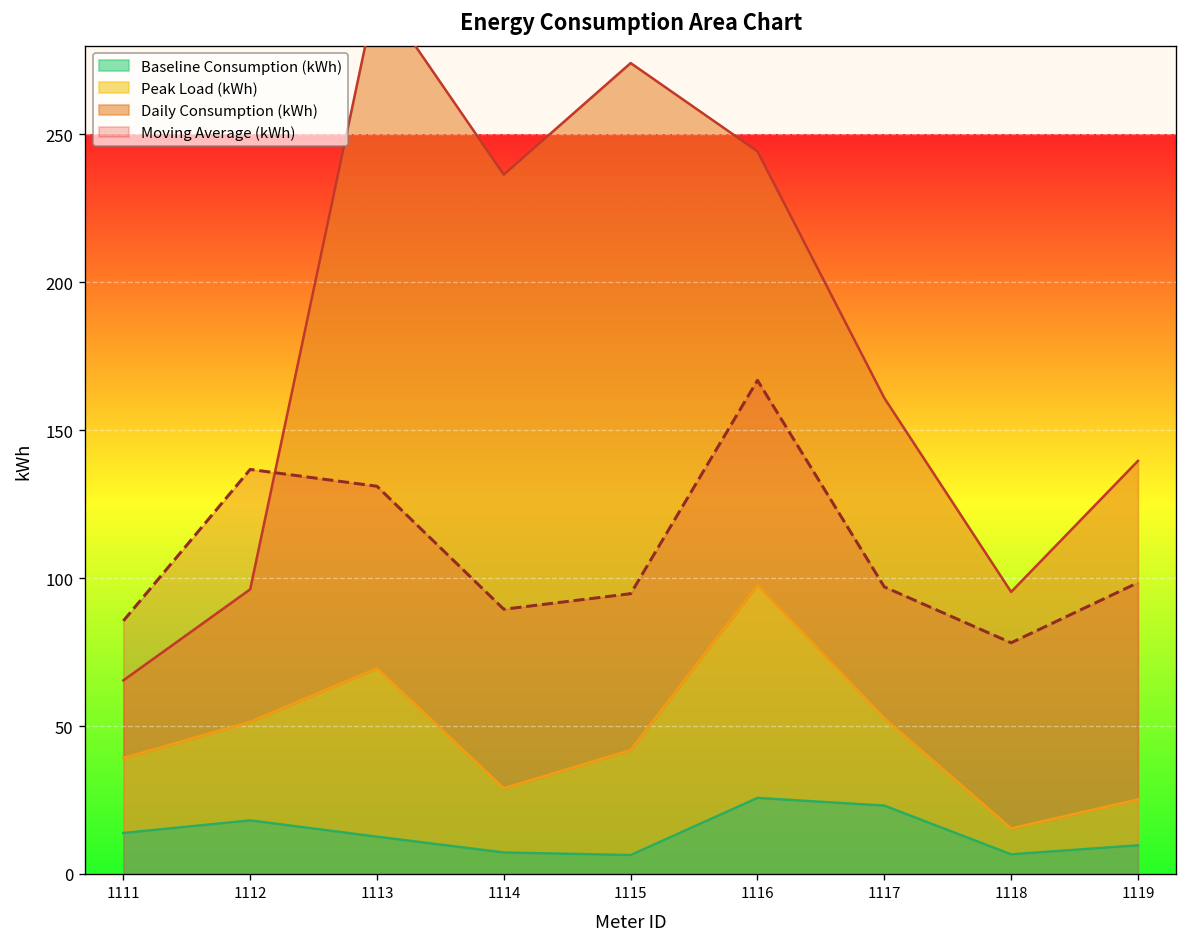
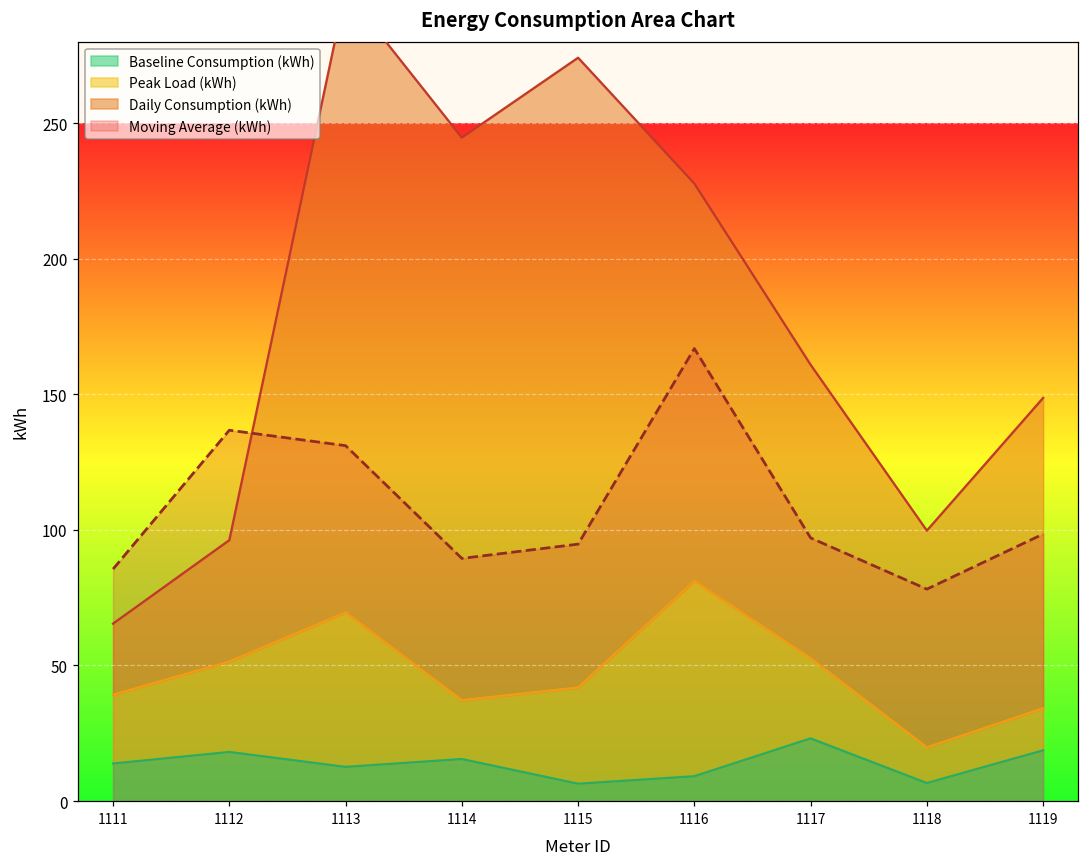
Baseline Consumption (kWh), 1114: 7 -> 16
Baseline Consumption (kWh), 1116: 26 -> 9
Peak Load (kWh), 1118: 9 -> 13
Baseline Consumption (kWh), 1119: 10 -> 19
